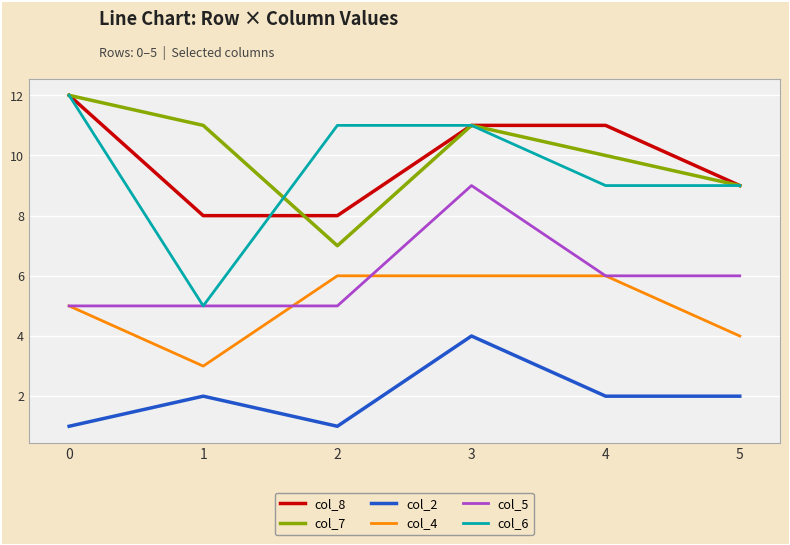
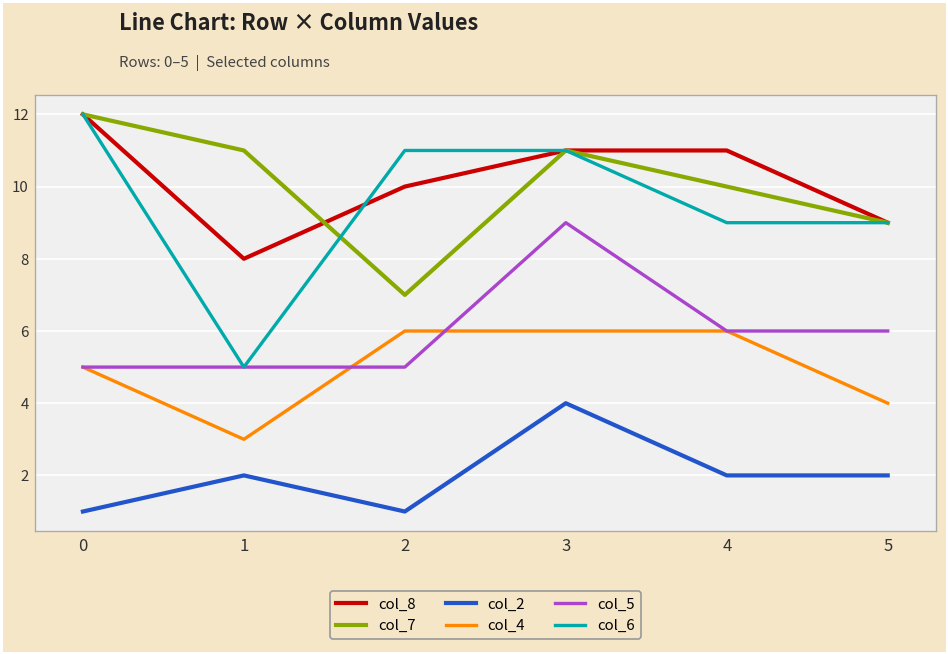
col_8, 2: 8 -> 10
